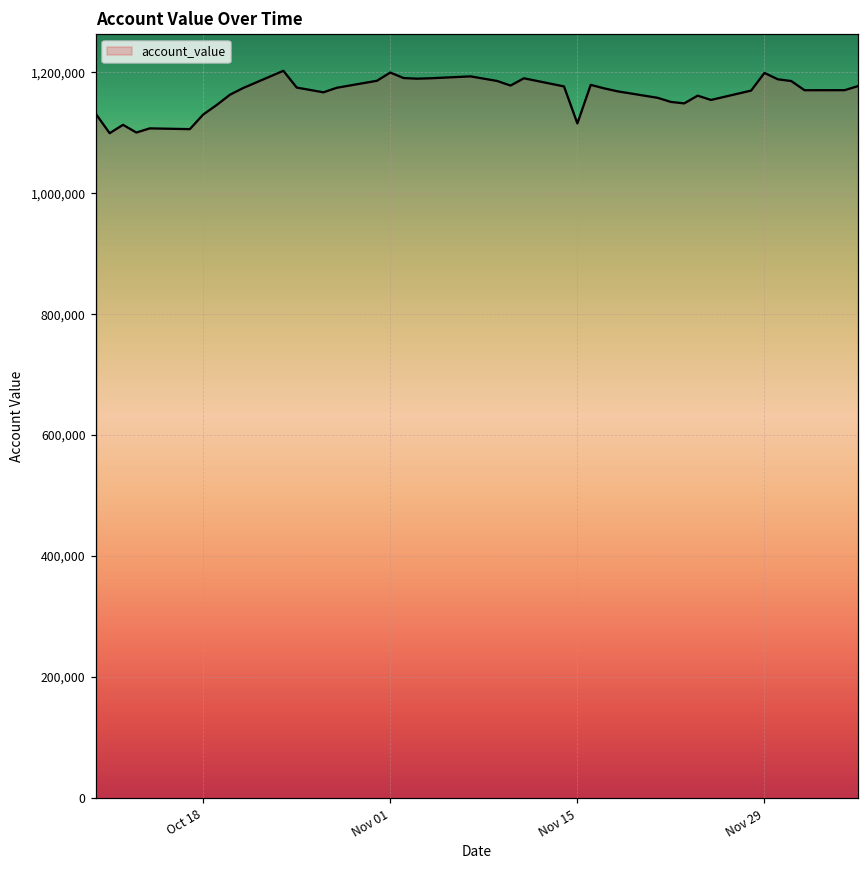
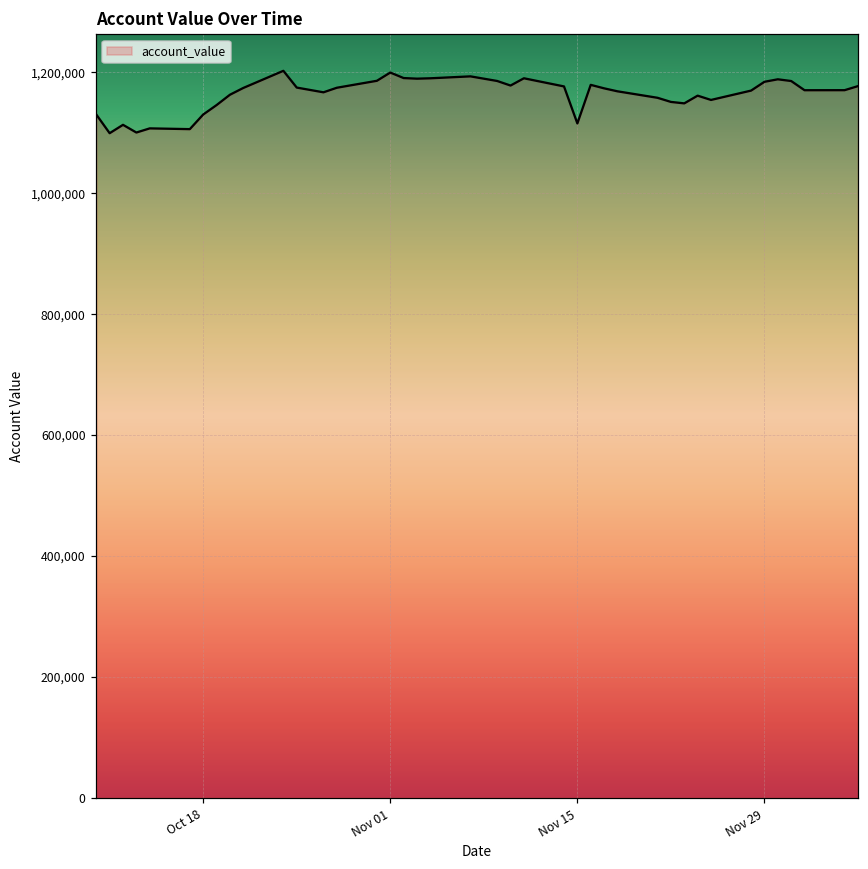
Nov 29: 1,200,000 -> 1,180,000
